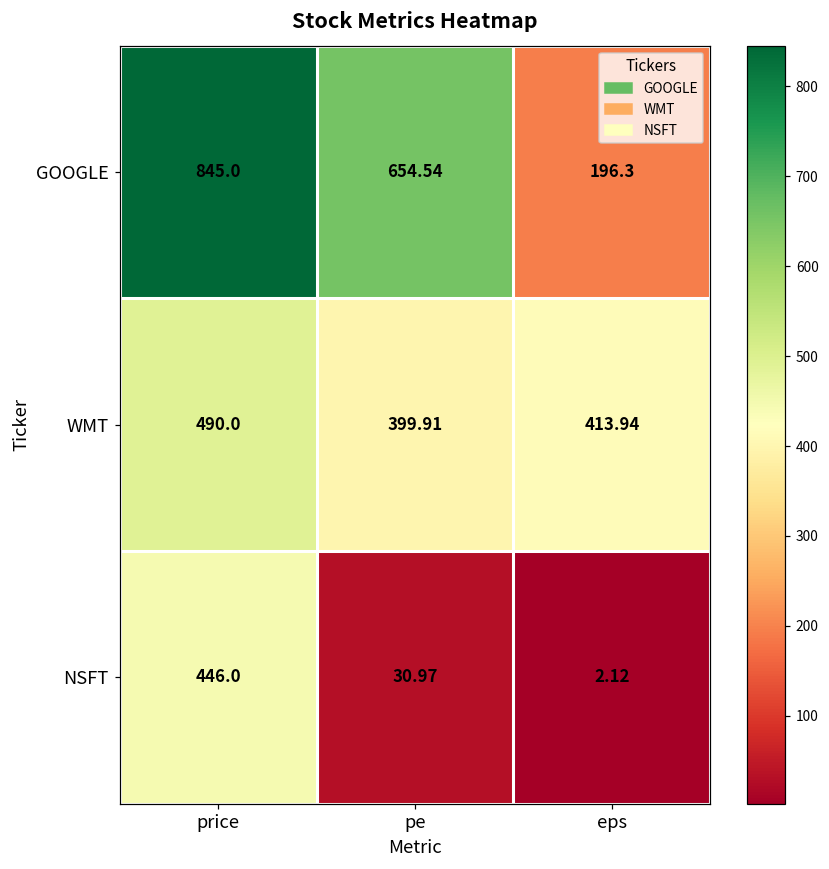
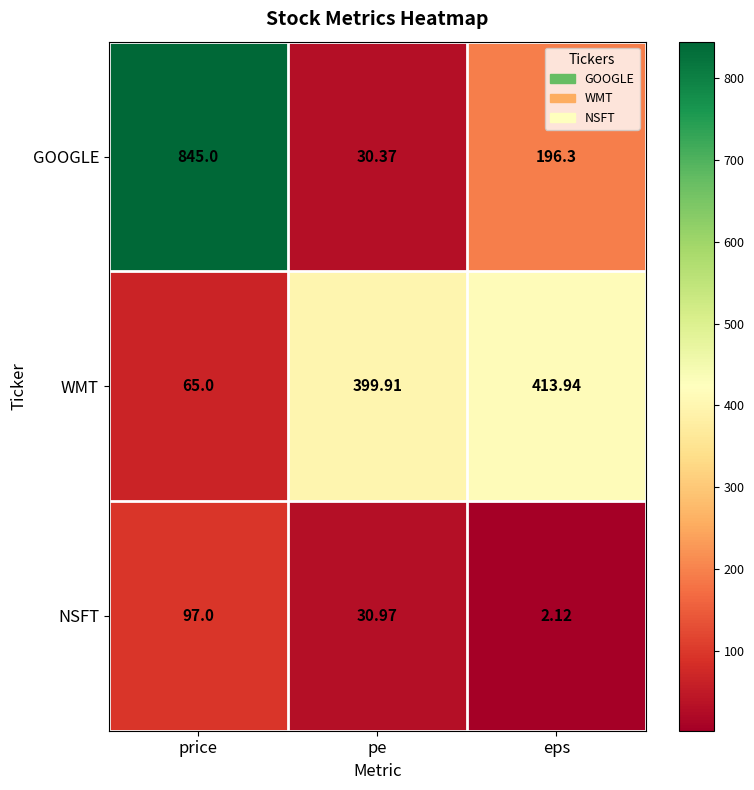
GOOGLE, pe: 654.54 -> 30.37
WMT, price: 490.0 -> 65.0
NSFT, price: 446.0 -> 97.0
